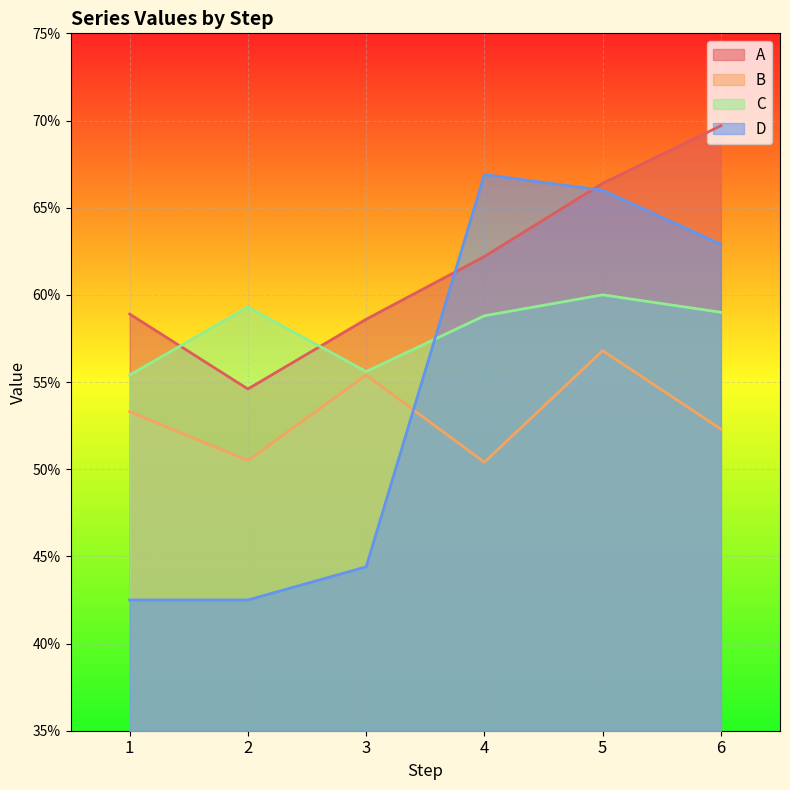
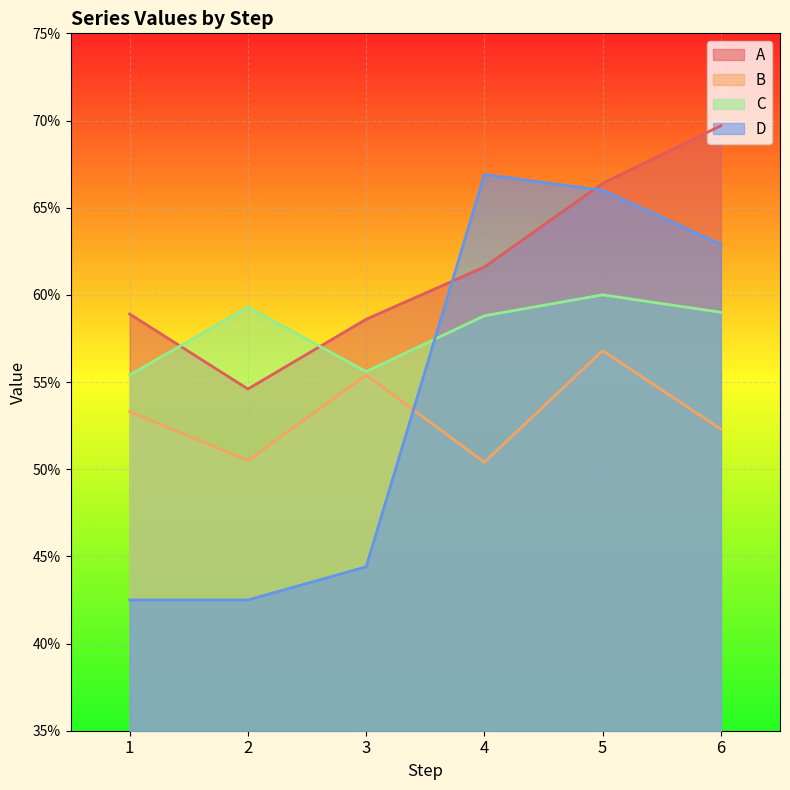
A, 4: 62.2% -> 61.6%
